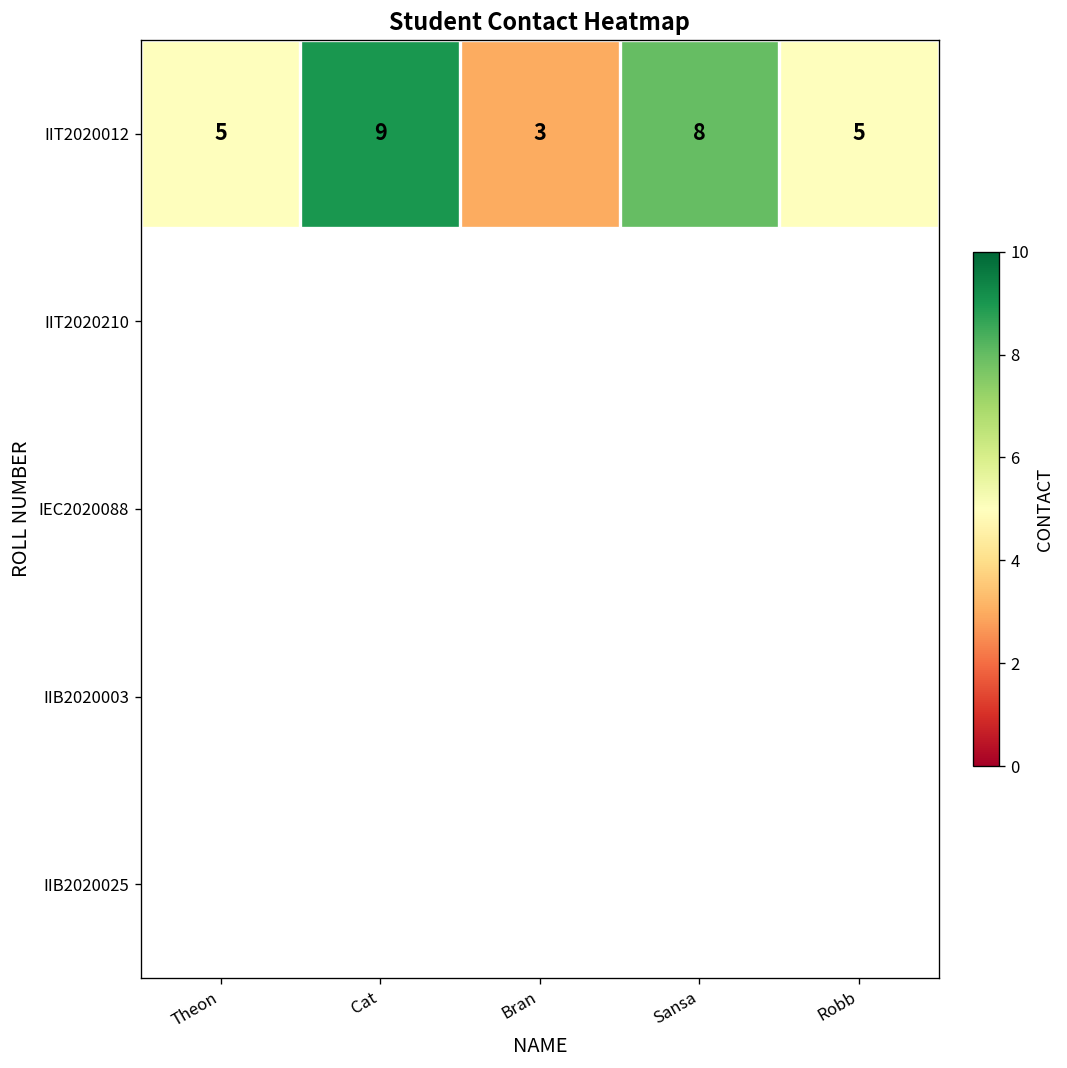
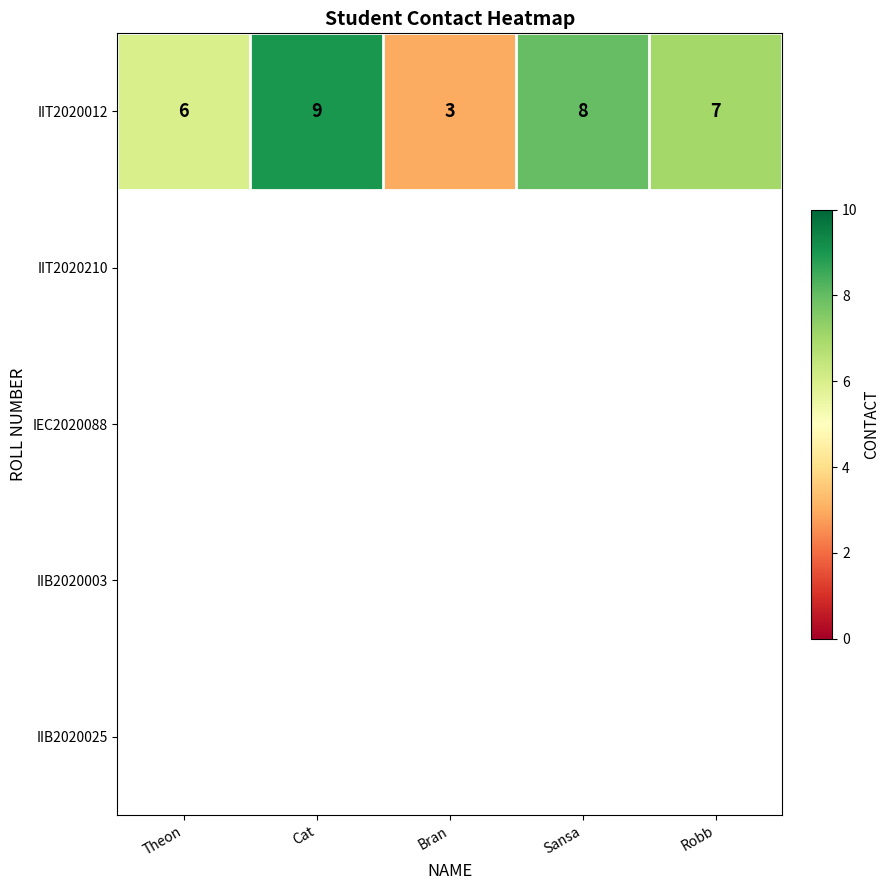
IIT2020012, Theon: 5 -> 6
IIT2020012, Robb: 5 -> 7
